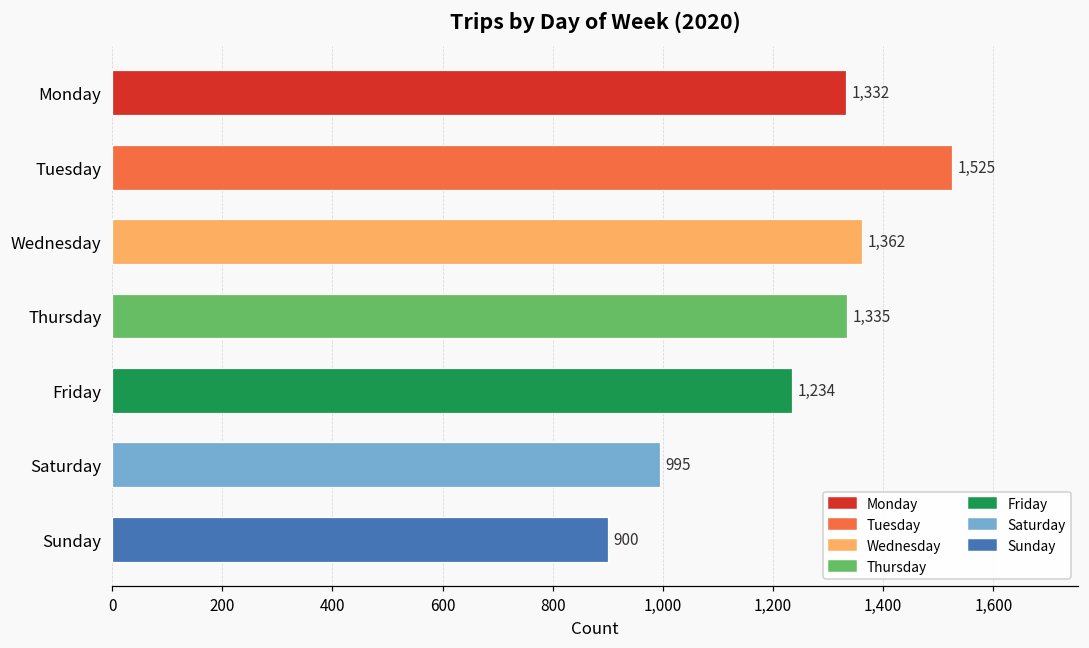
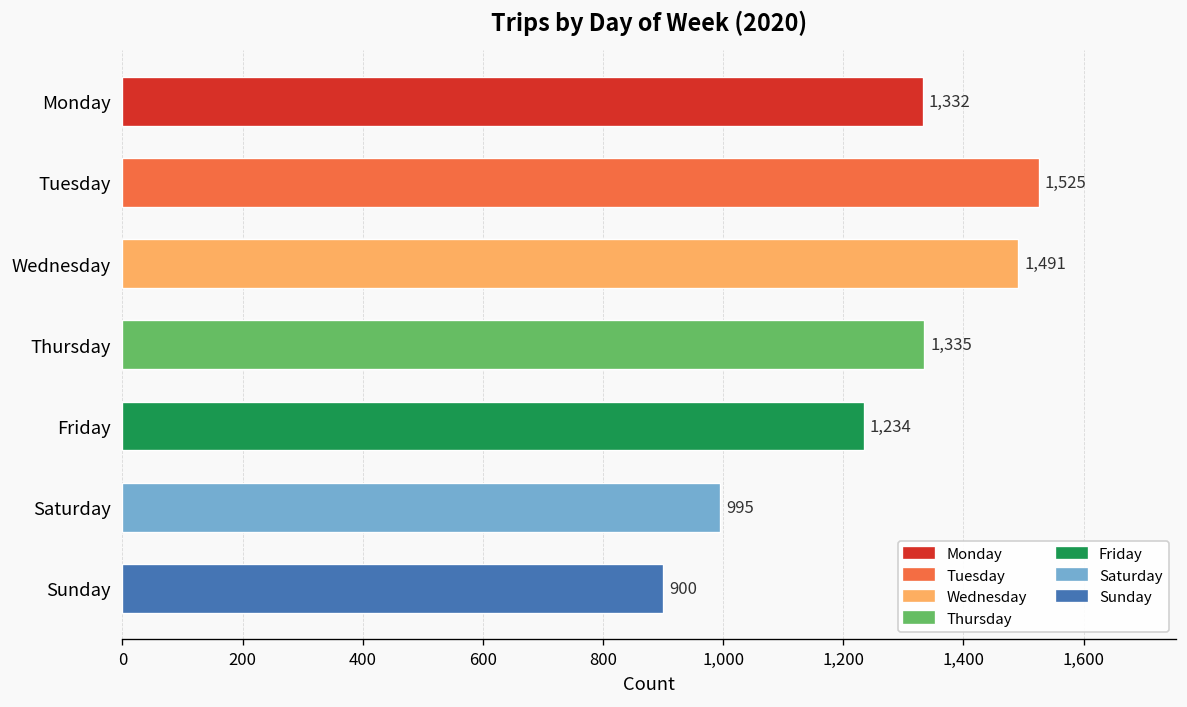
Wednesday: 1,362 -> 1,491
